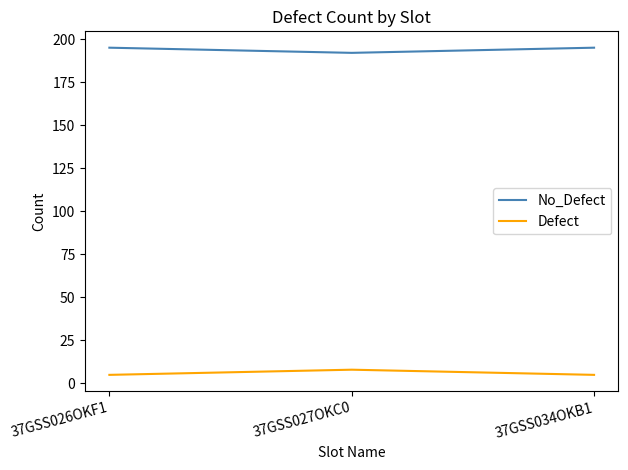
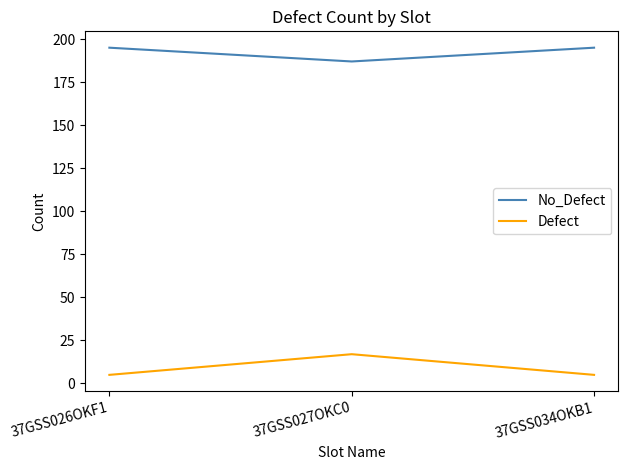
No_Defect, 37GSS027OKC0: 192 -> 187
Defect, 37GSS027OKC0: 8 -> 17
